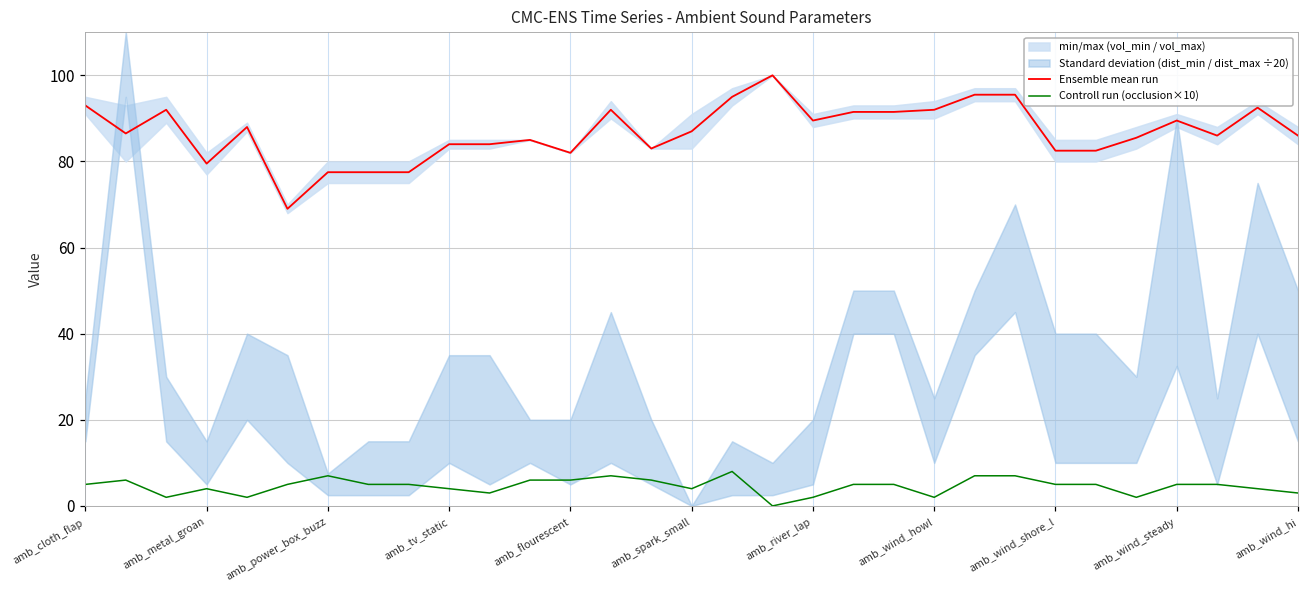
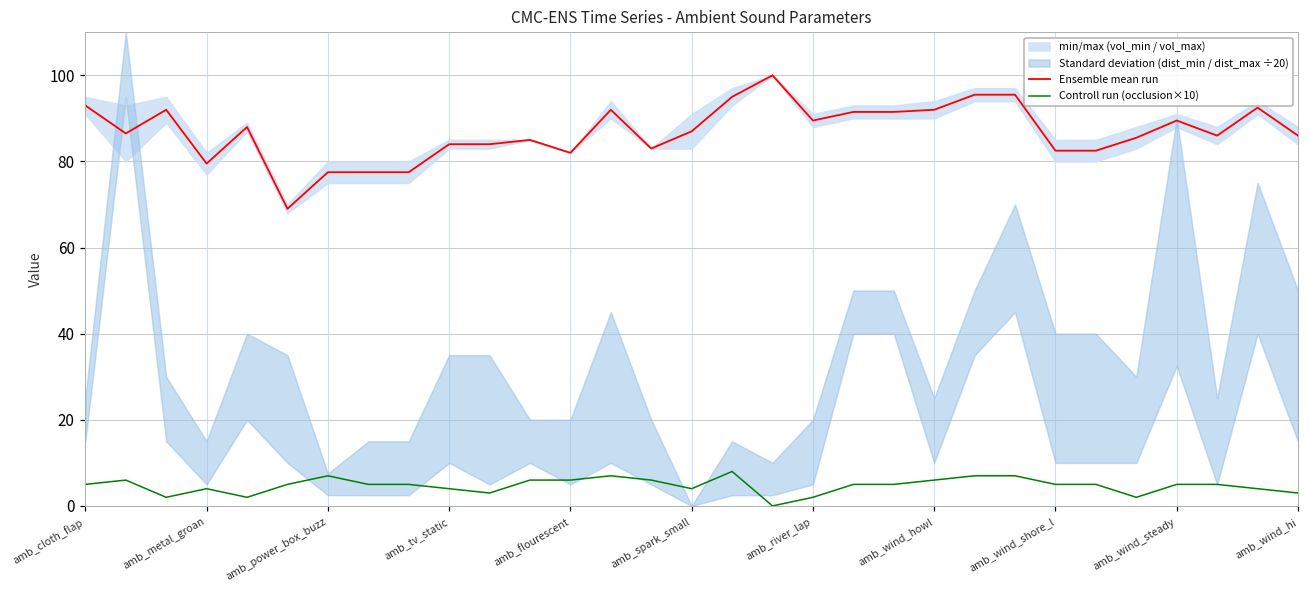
Controll run (occlusion×10), amb_wind_howl: 2 -> 6
